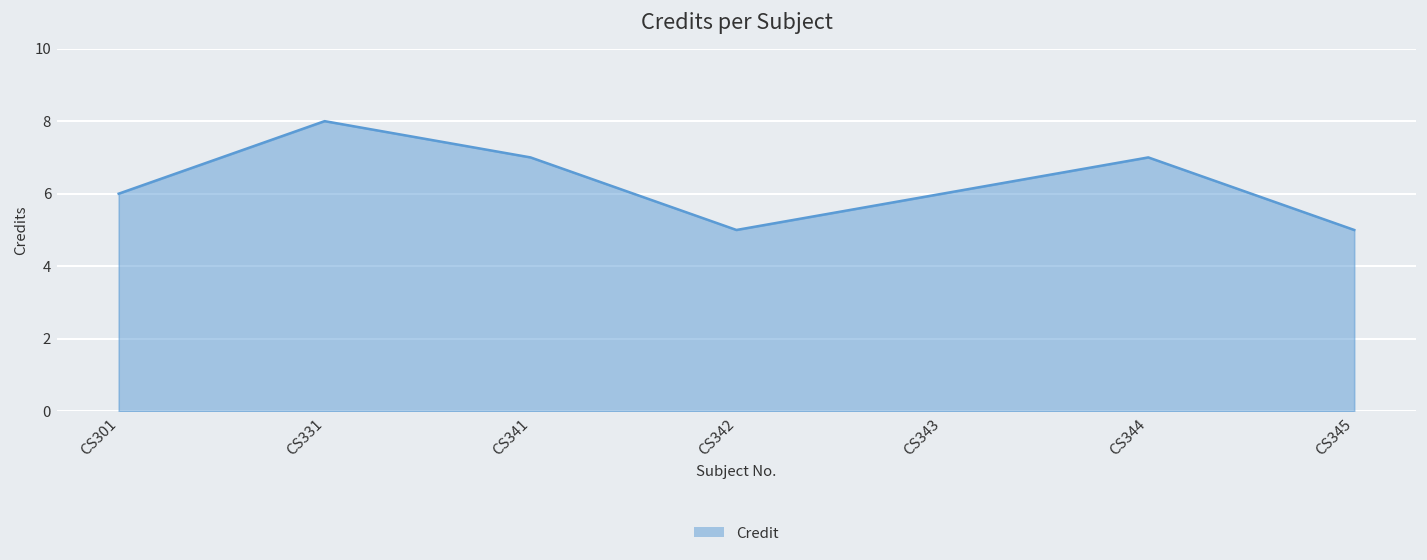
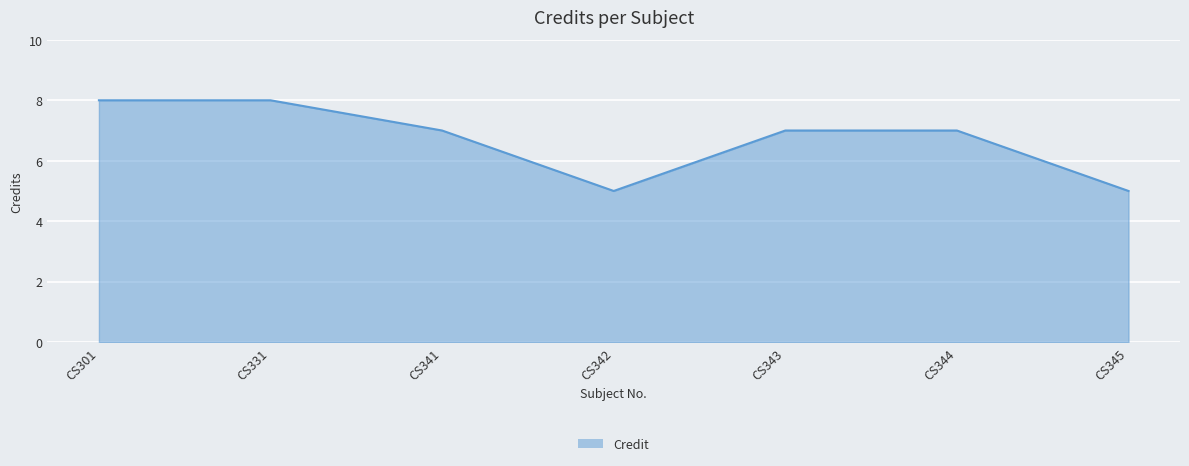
CS301: 6 -> 8
CS343: 6 -> 7
